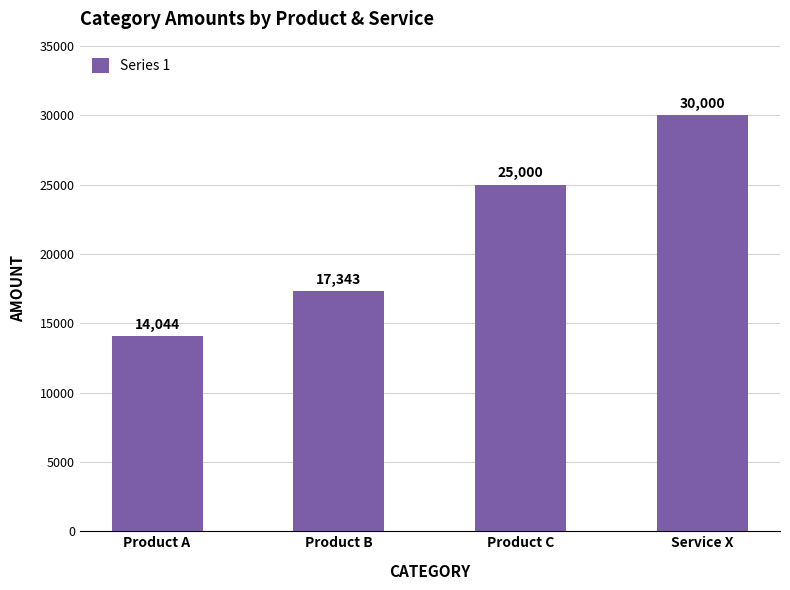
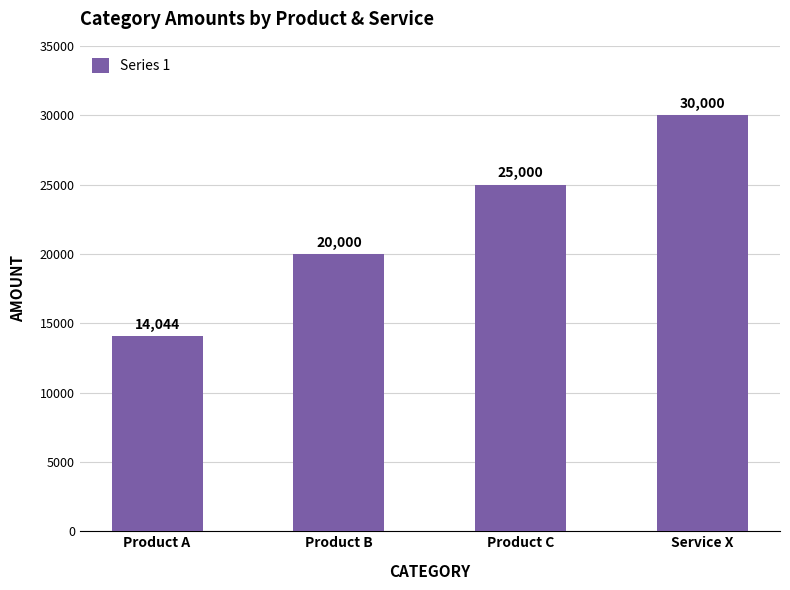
Product B: 17,343 -> 20,000
